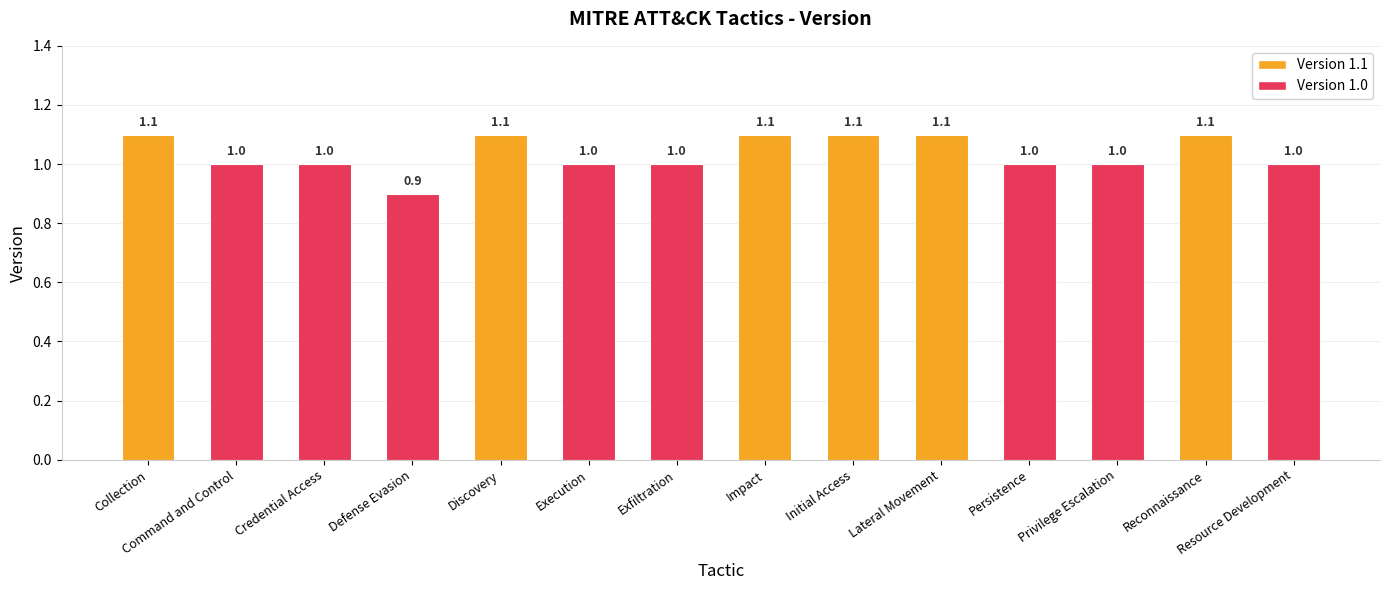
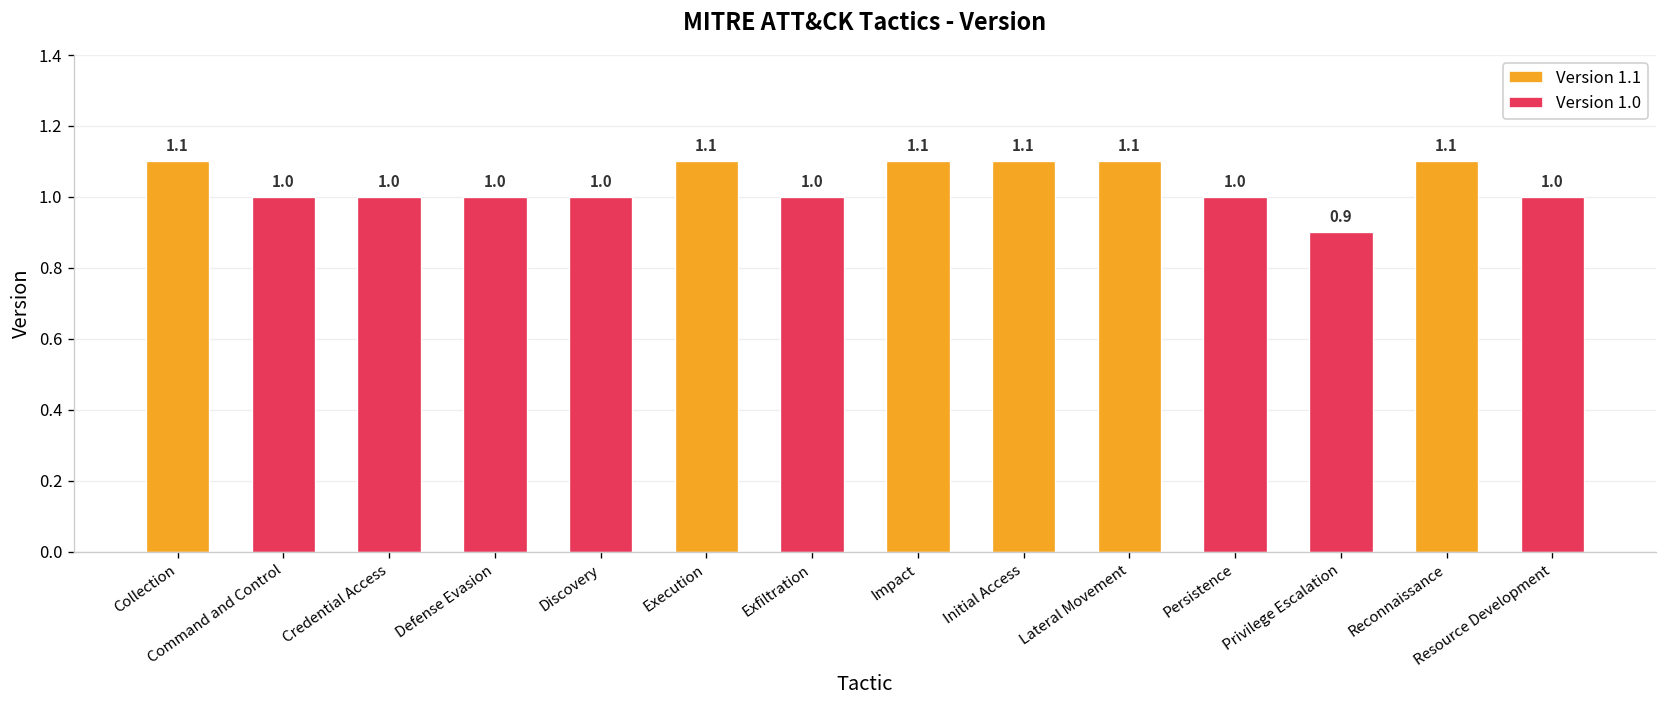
Defense Evasion: 0.9 -> 1.0
Discovery: 1.1 -> 1.0
Execution: 1.0 -> 1.1
Privilege Escalation: 1.0 -> 0.9
